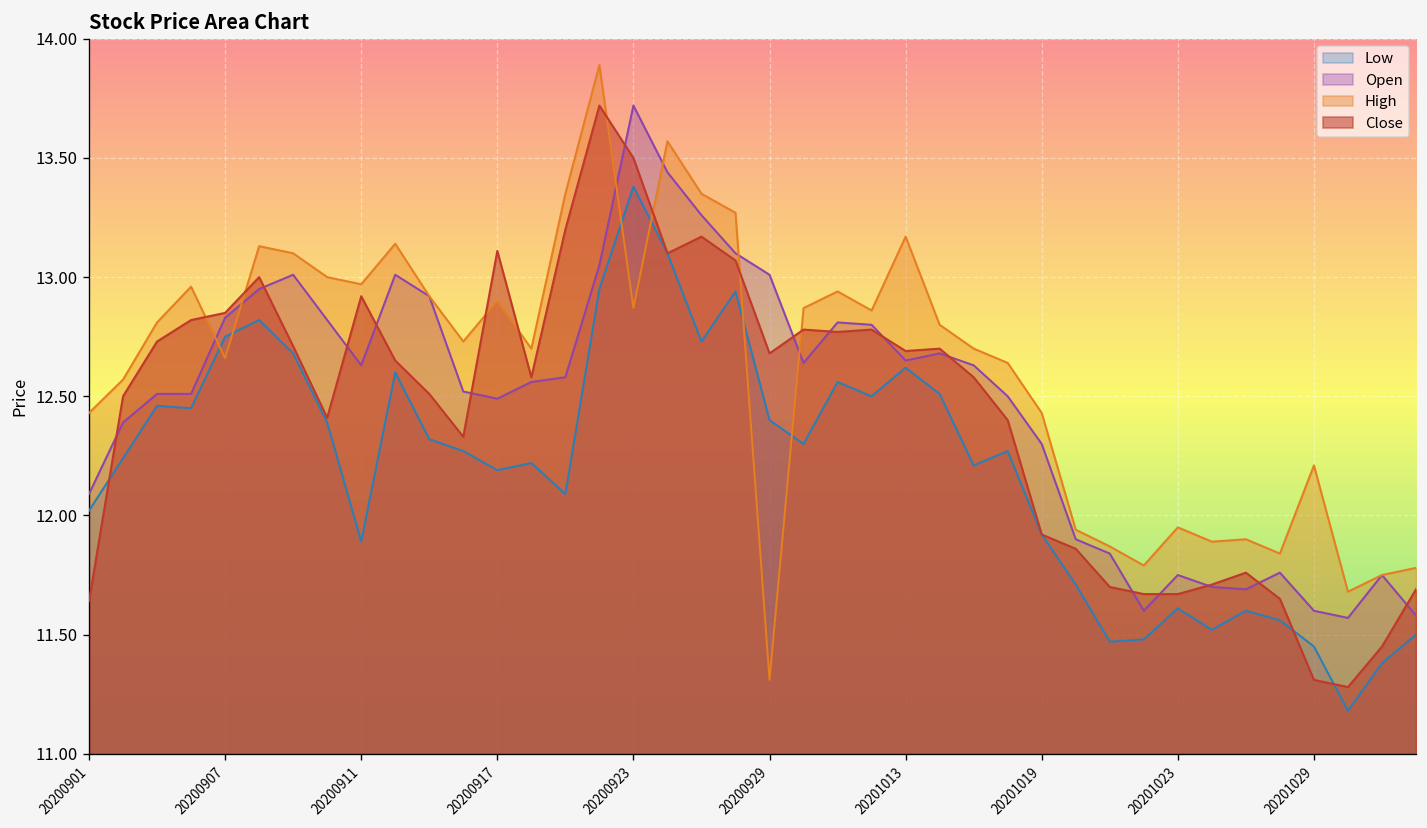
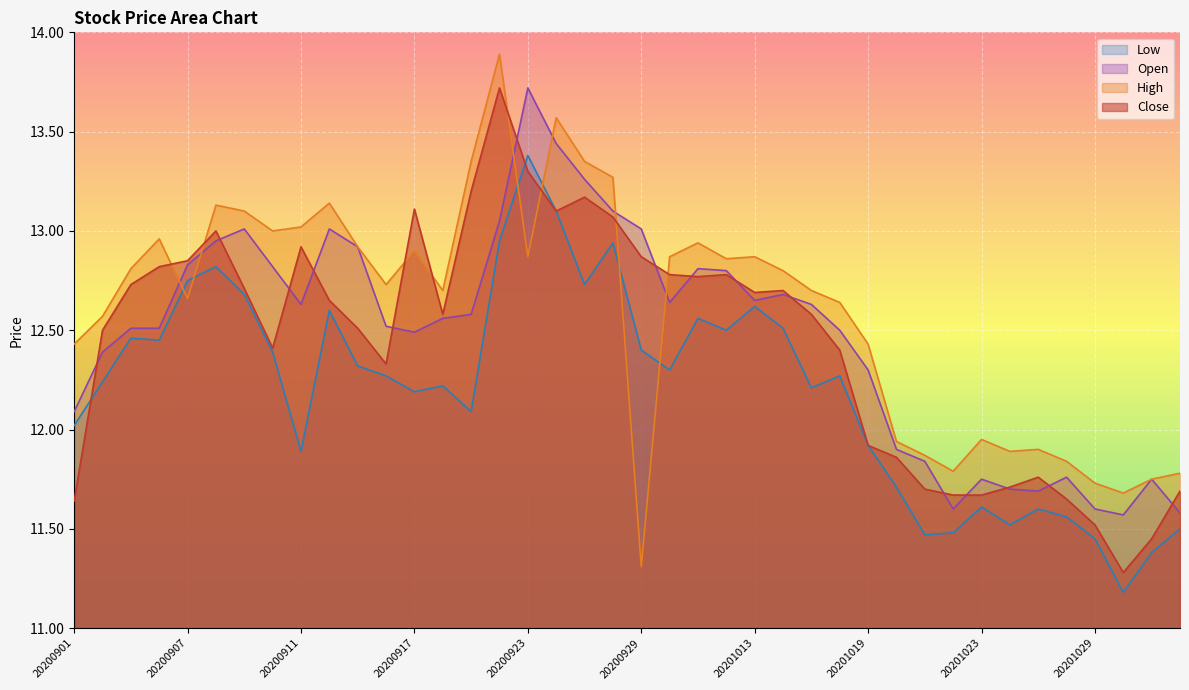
High, 20200911: 12.97 -> 13.02
Close, 20200923: 13.5 -> 13.3
Close, 20200929: 12.68 -> 12.87
High, 20201013: 13.17 -> 12.87
High, 20201029: 12.21 -> 11.73
Close, 20201029: 11.31 -> 11.52
